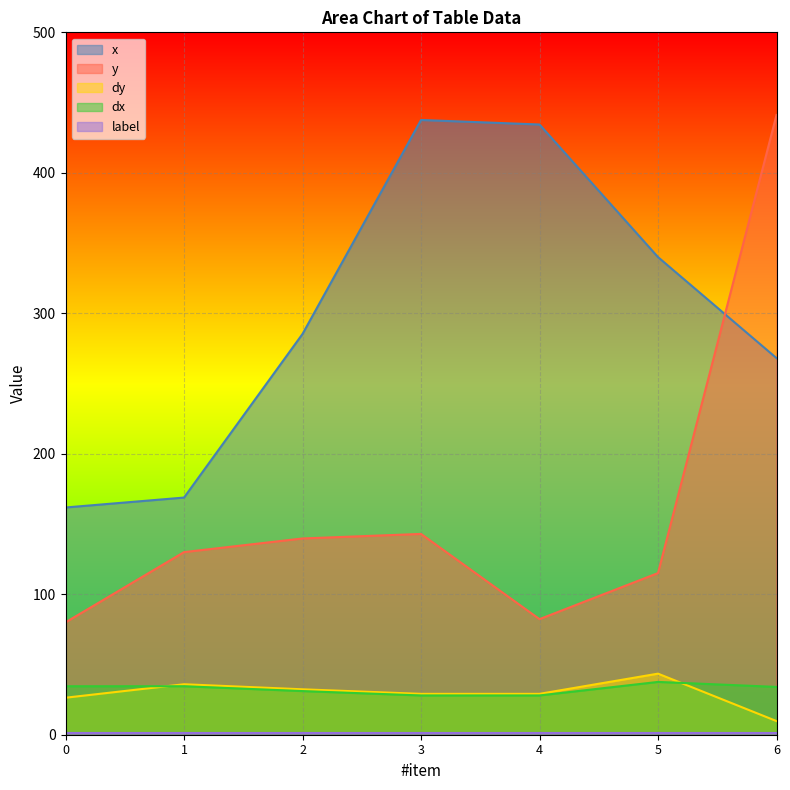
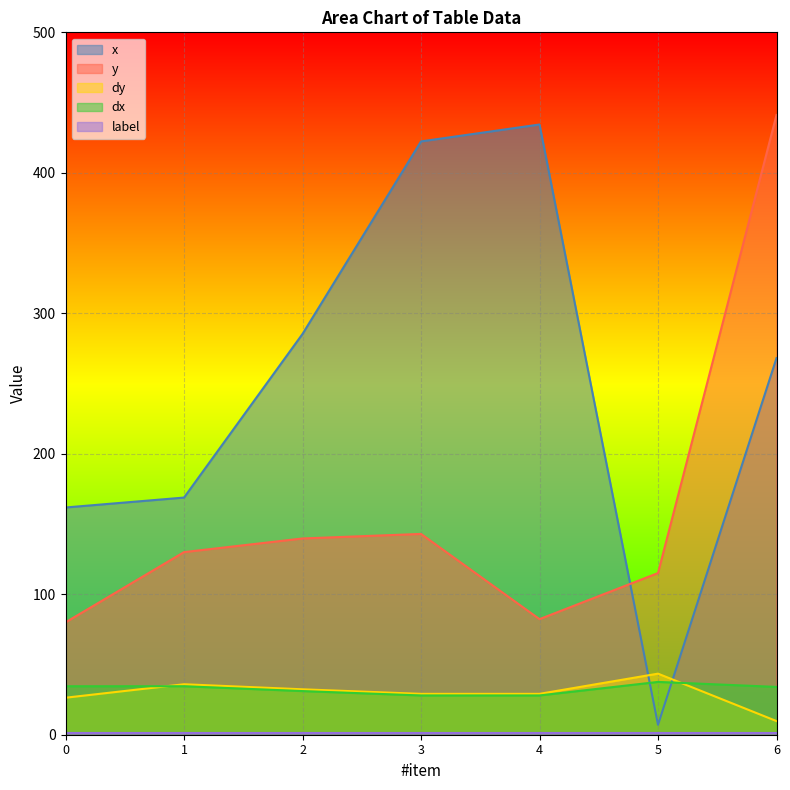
x, 3: 438 -> 422
x, 5: 340 -> 7
